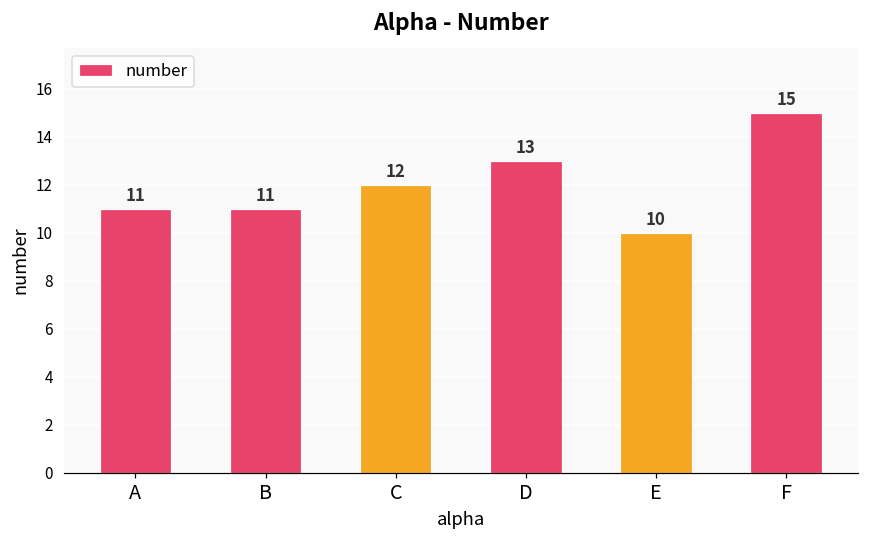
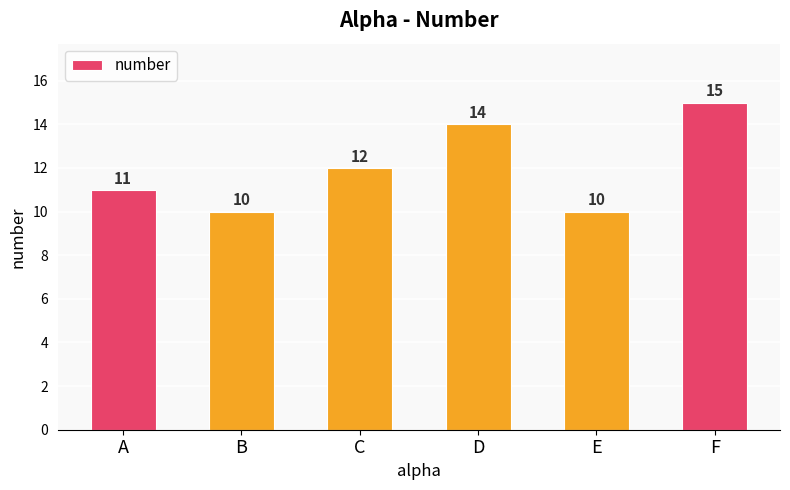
B: 11 -> 10
D: 13 -> 14
